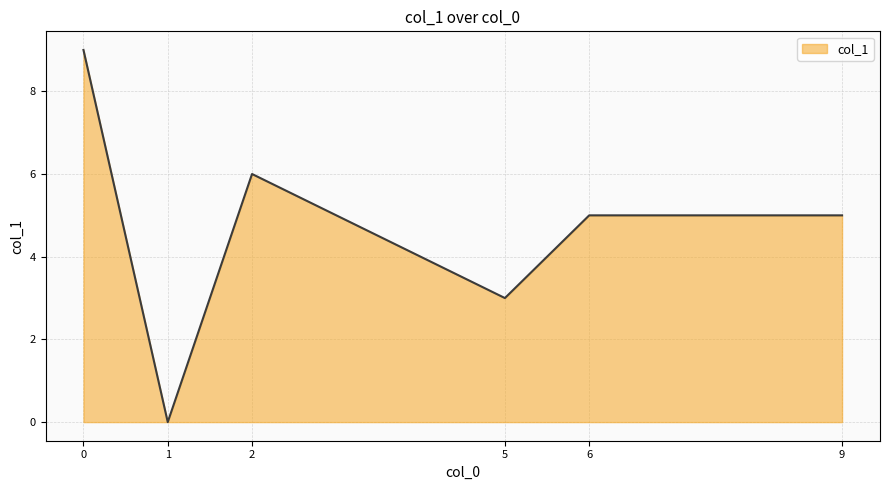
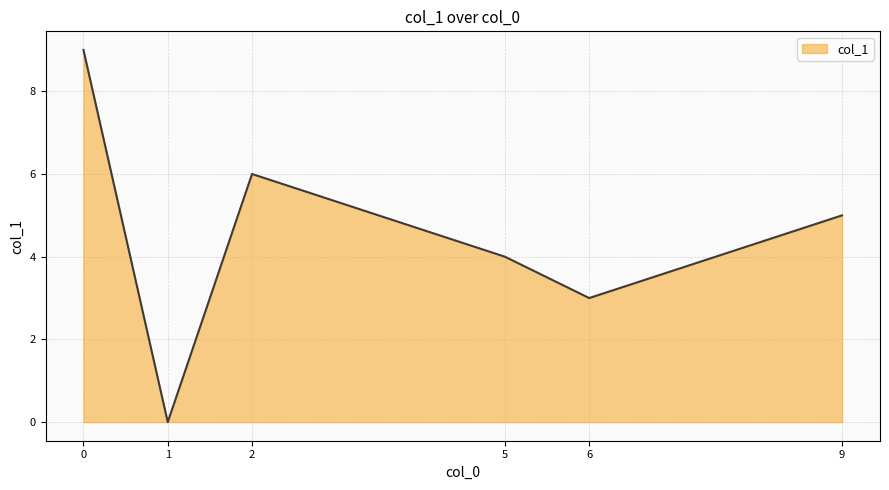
5: 3 -> 4
6: 5 -> 3
